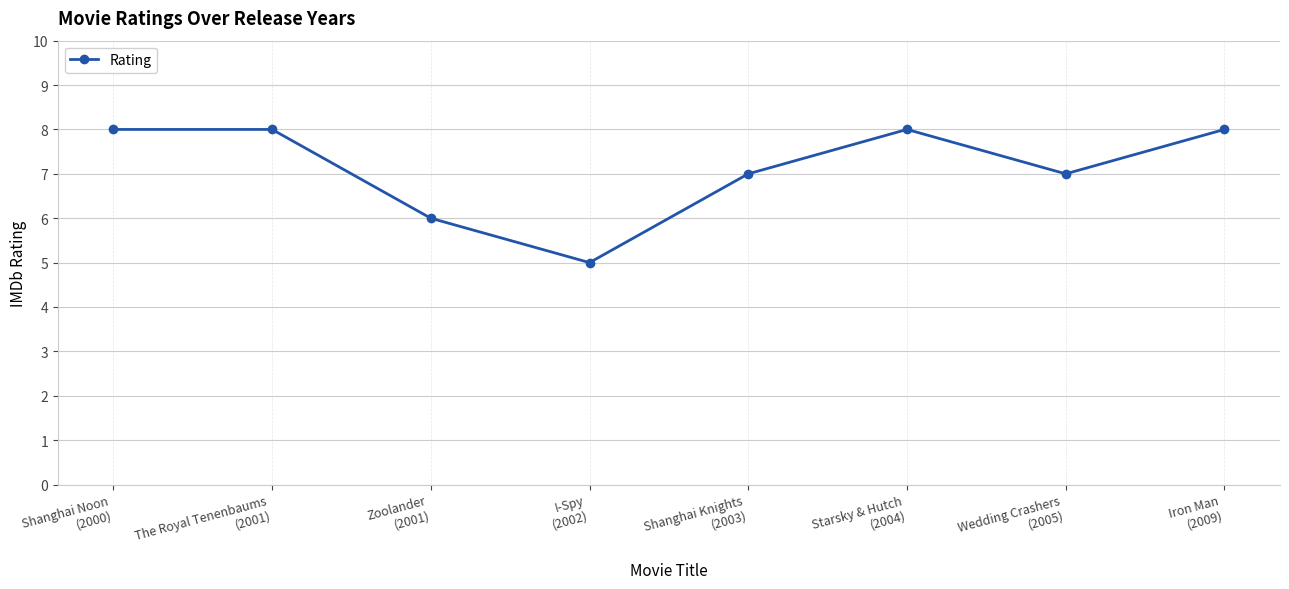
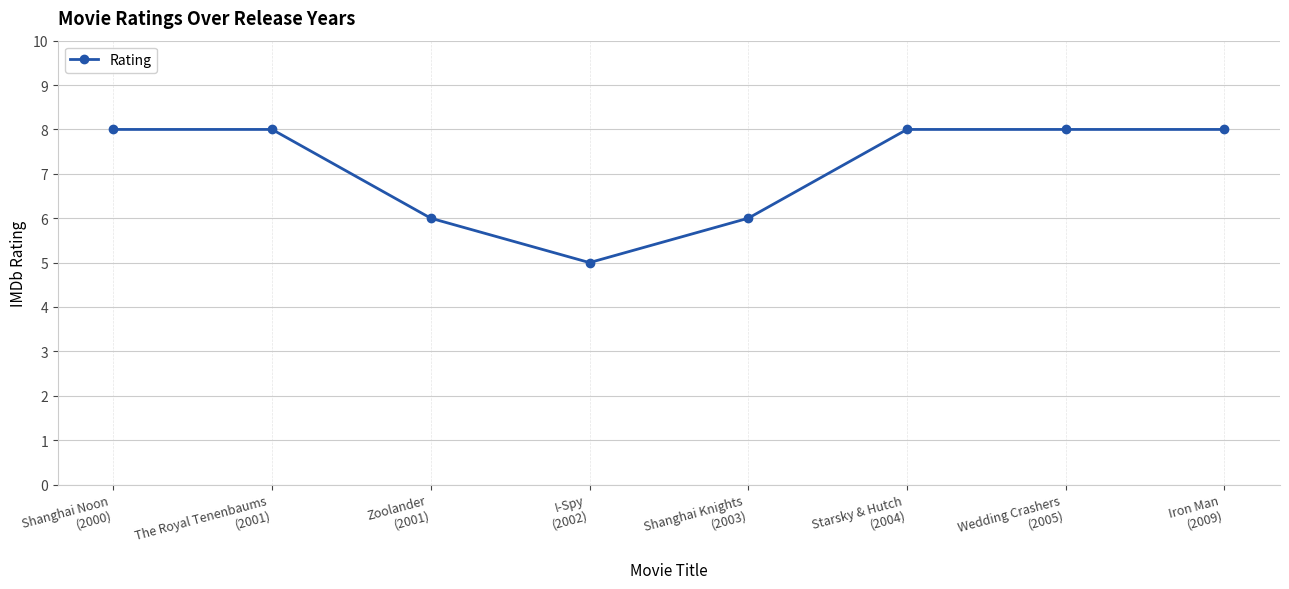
Shanghai Knights (2003): 7 -> 6
Wedding Crashers (2005): 7 -> 8
